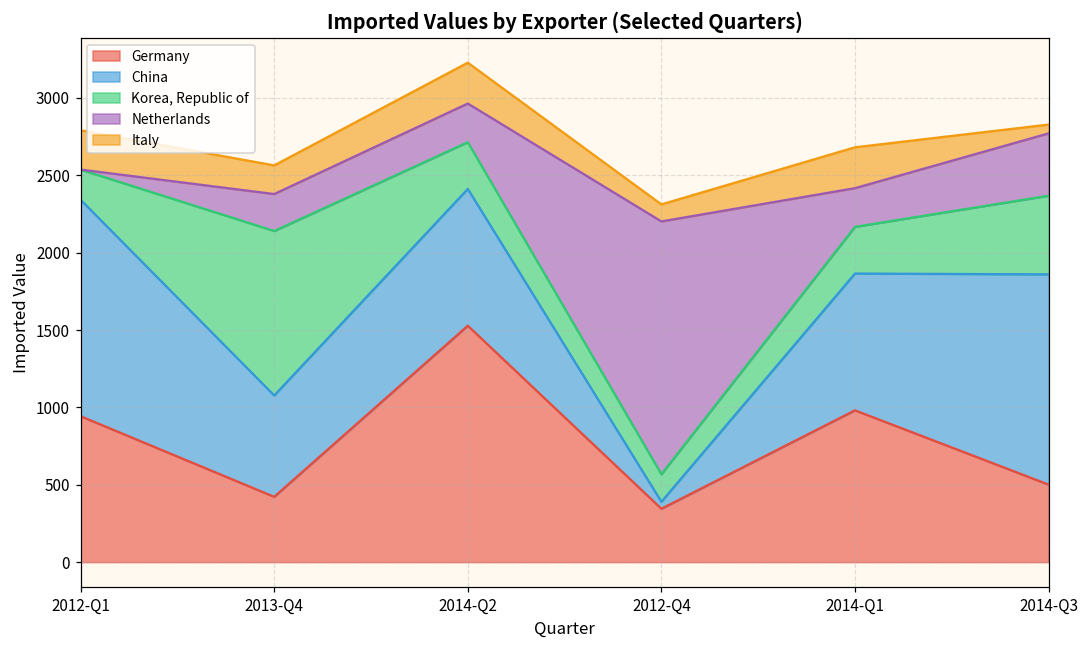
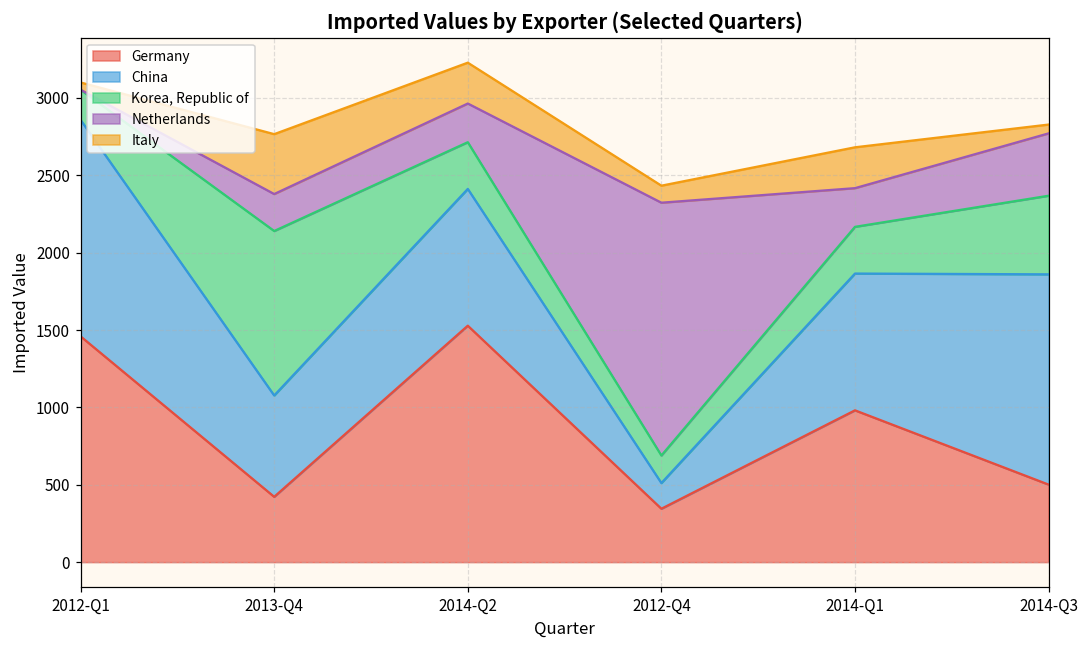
Germany, 2012-Q1: 940 -> 1460
Italy, 2012-Q1: 250 -> 50
Italy, 2013-Q4: 190 -> 390
China, 2012-Q4: 50 -> 170
